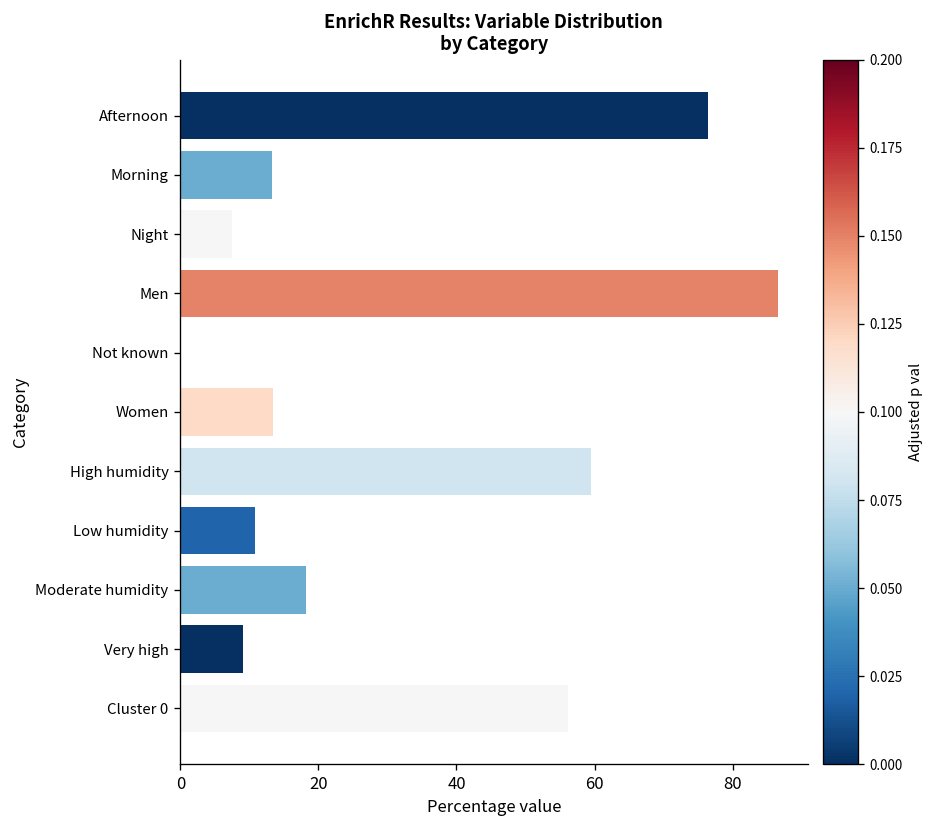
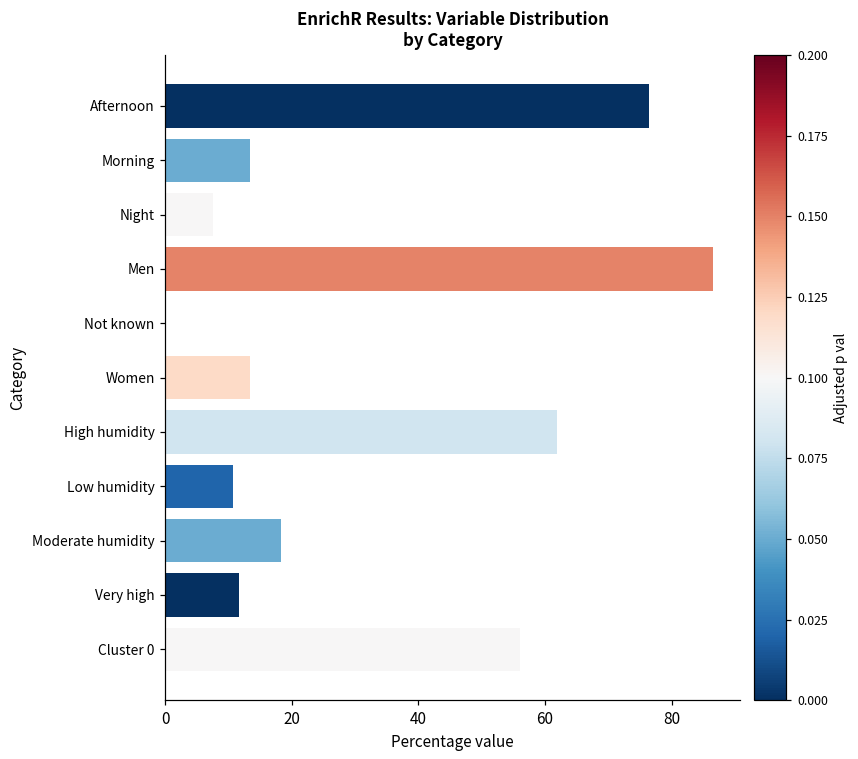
High humidity: 60 -> 62
Very high: 9 -> 12
